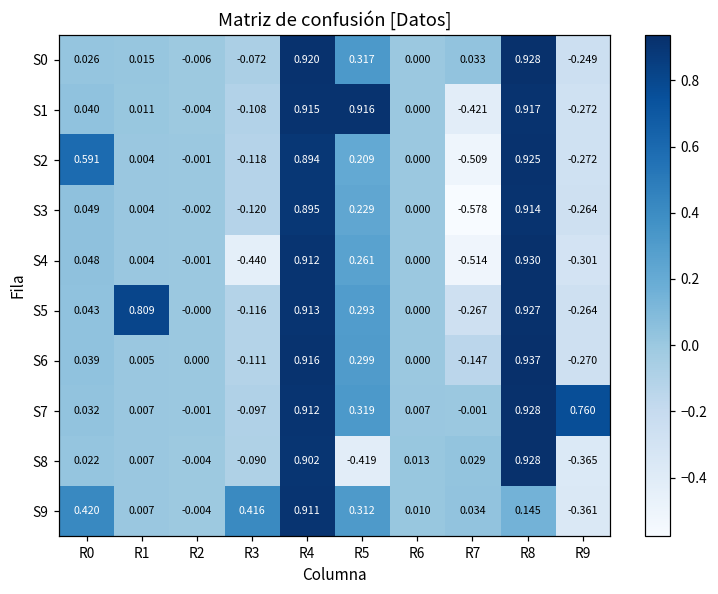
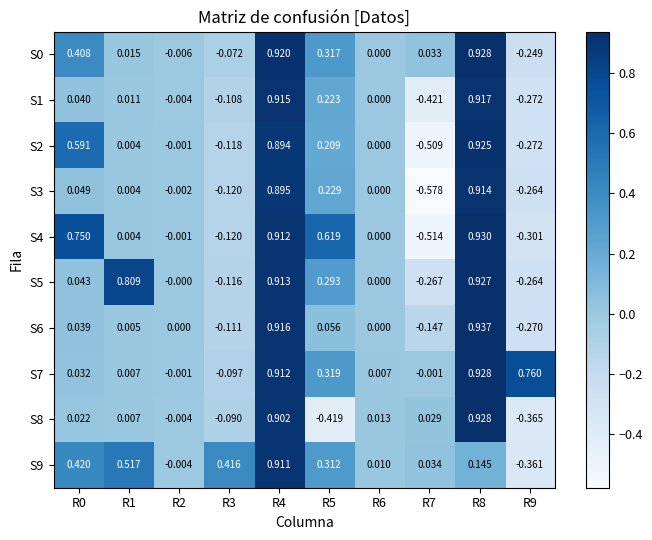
S0, R0: 0.026 -> 0.408
S1, R5: 0.916 -> 0.223
S4, R0: 0.048 -> 0.750
S4, R3: -0.440 -> -0.120
S4, R5: 0.261 -> 0.619
S6, R5: 0.299 -> 0.056
S9, R1: 0.007 -> 0.517
